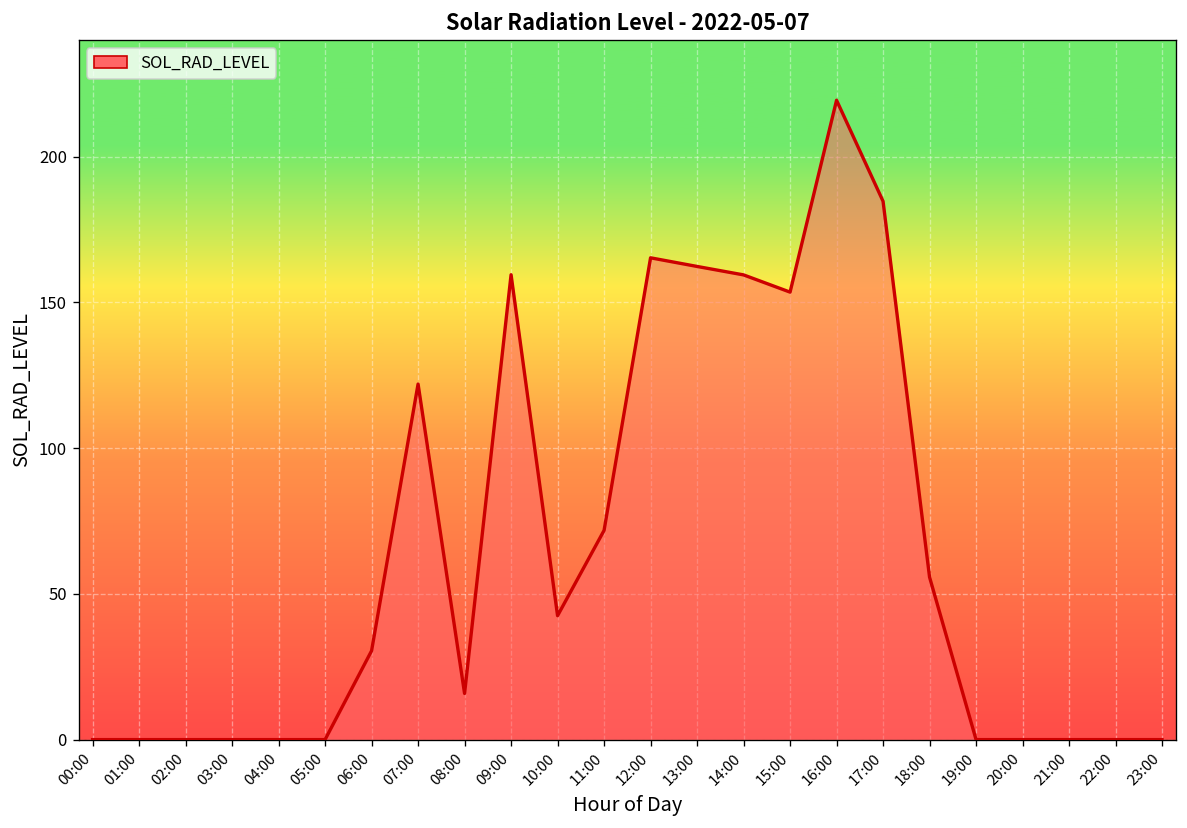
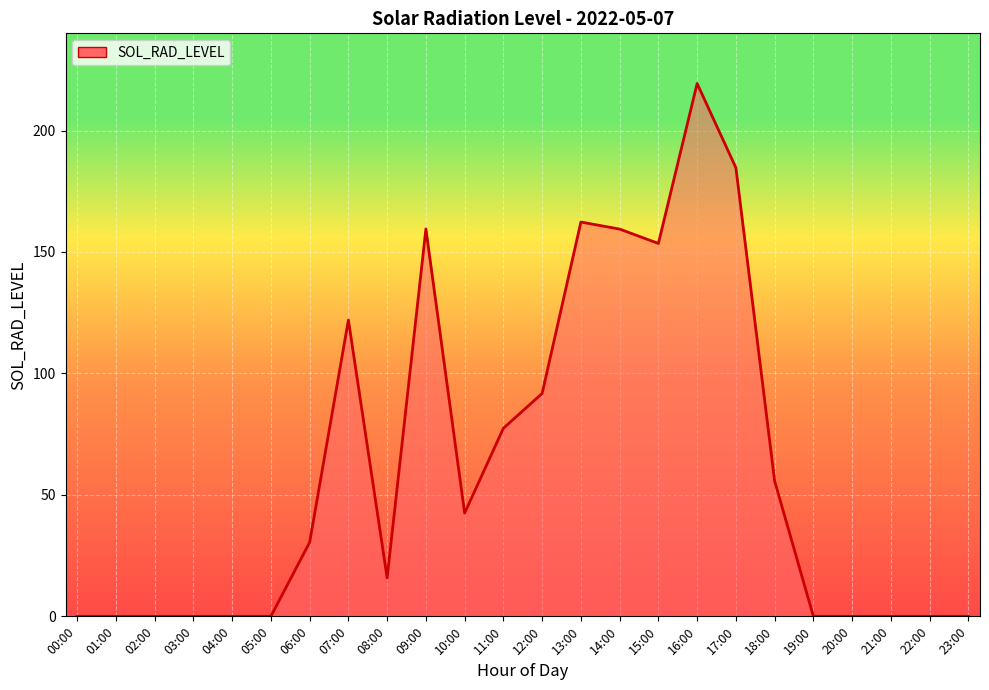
11:00: 72 -> 77
12:00: 165 -> 92
